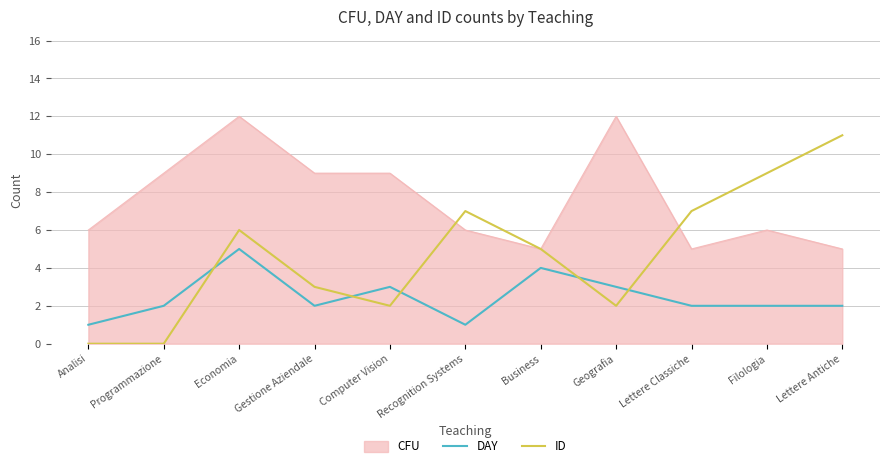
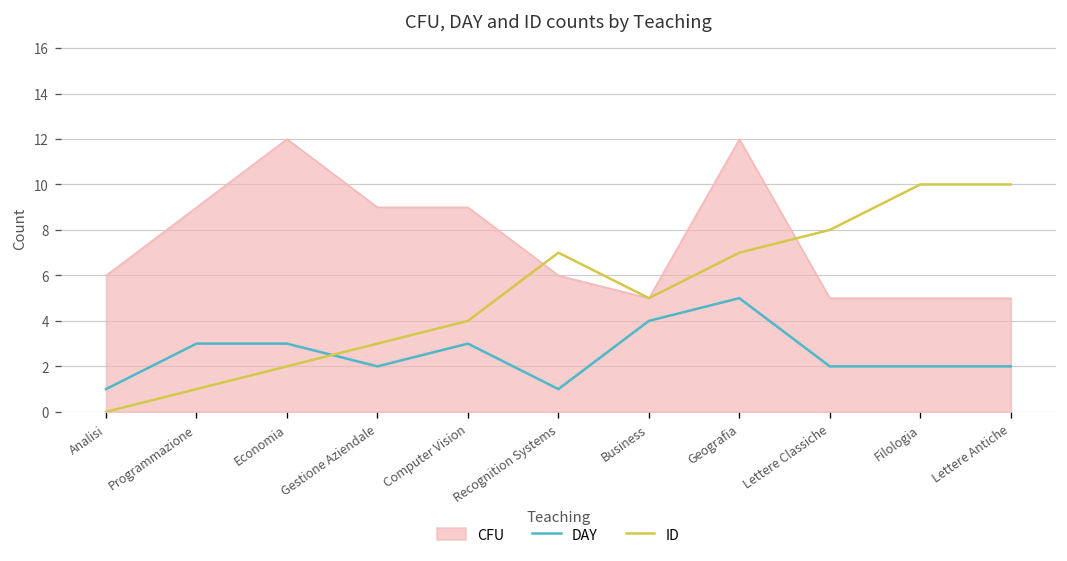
DAY, Programmazione: 2 -> 3
ID, Programmazione: 0 -> 1
DAY, Economia: 5 -> 3
ID, Economia: 6 -> 2
ID, Computer Vision: 2 -> 4
DAY, Geografia: 3 -> 5
ID, Geografia: 2 -> 7
ID, Lettere Classiche: 7 -> 8
CFU, Filologia: 6 -> 5
ID, Filologia: 9 -> 10
ID, Lettere Antiche: 11 -> 10
